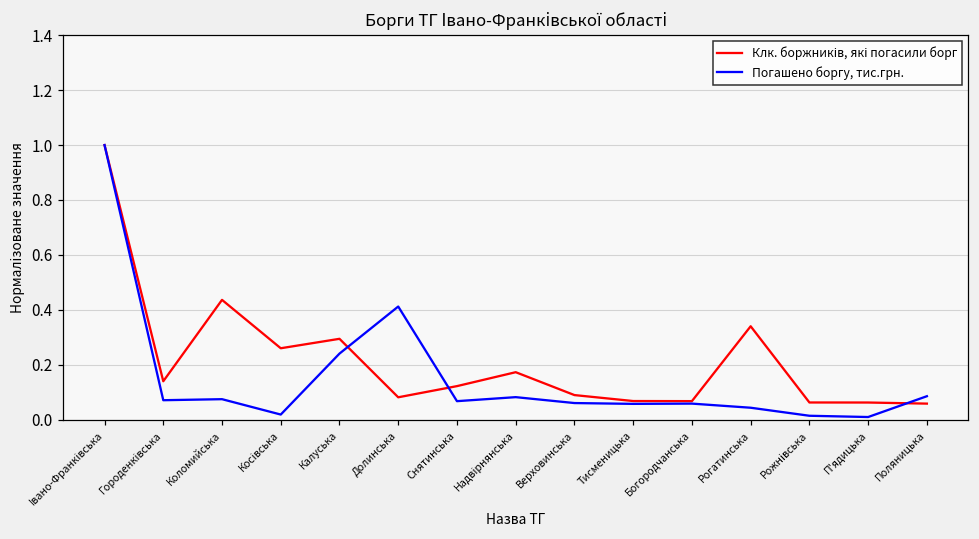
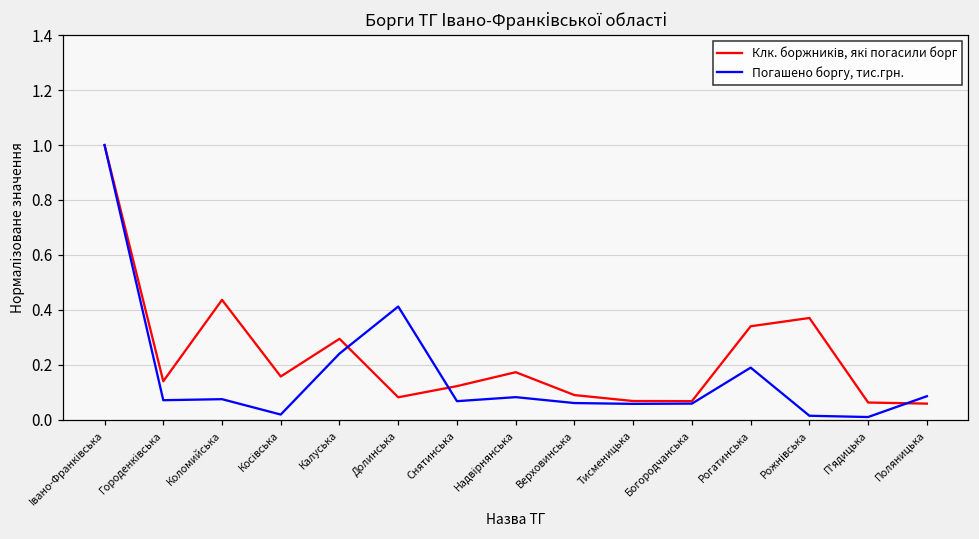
Клк. боржників, які погасили борг, Косiвська: 0.26 -> 0.16
Погашено боргу, тис.грн., Рогатинська: 0.04 -> 0.19
Клк. боржників, які погасили борг, Рожнiвська: 0.06 -> 0.37
